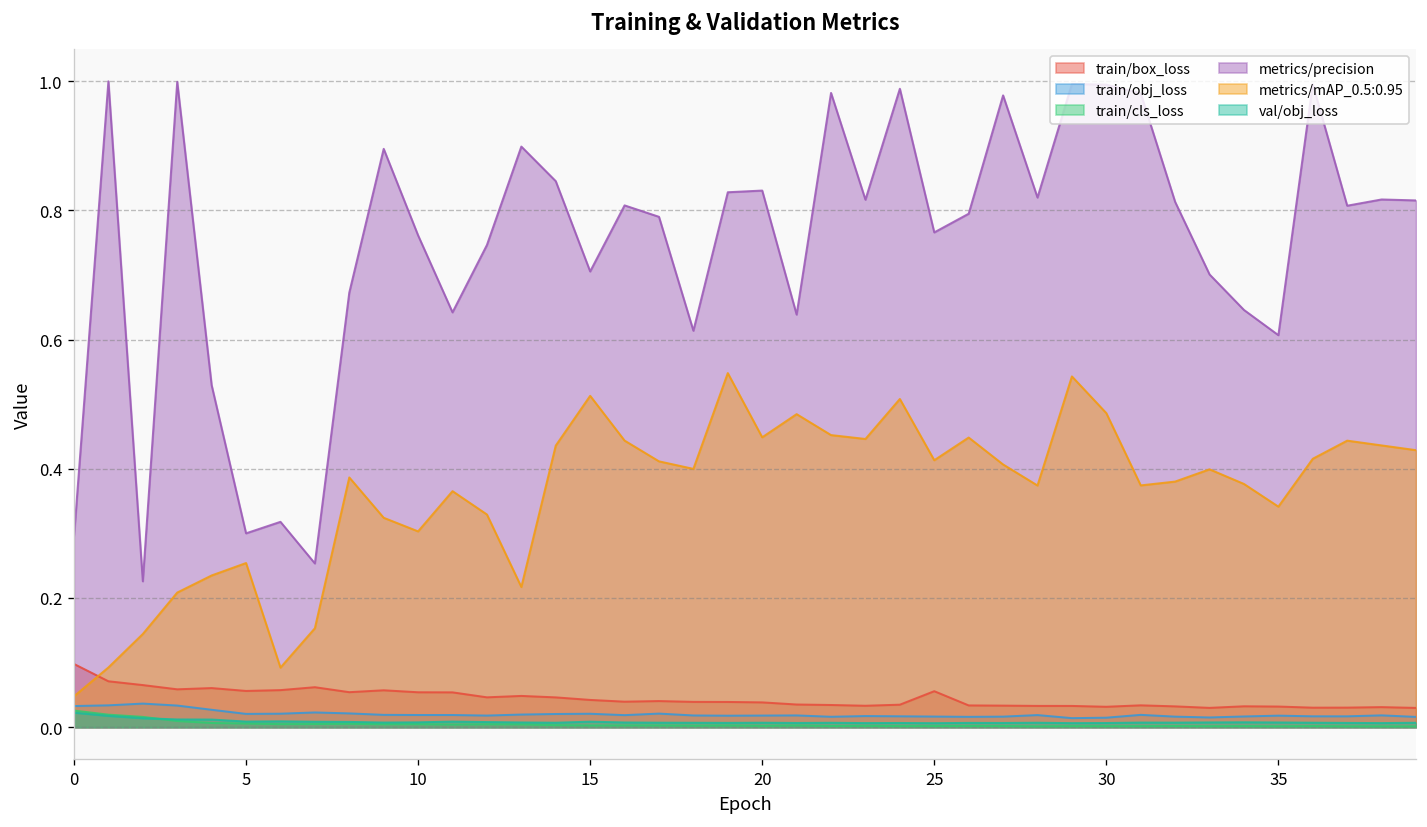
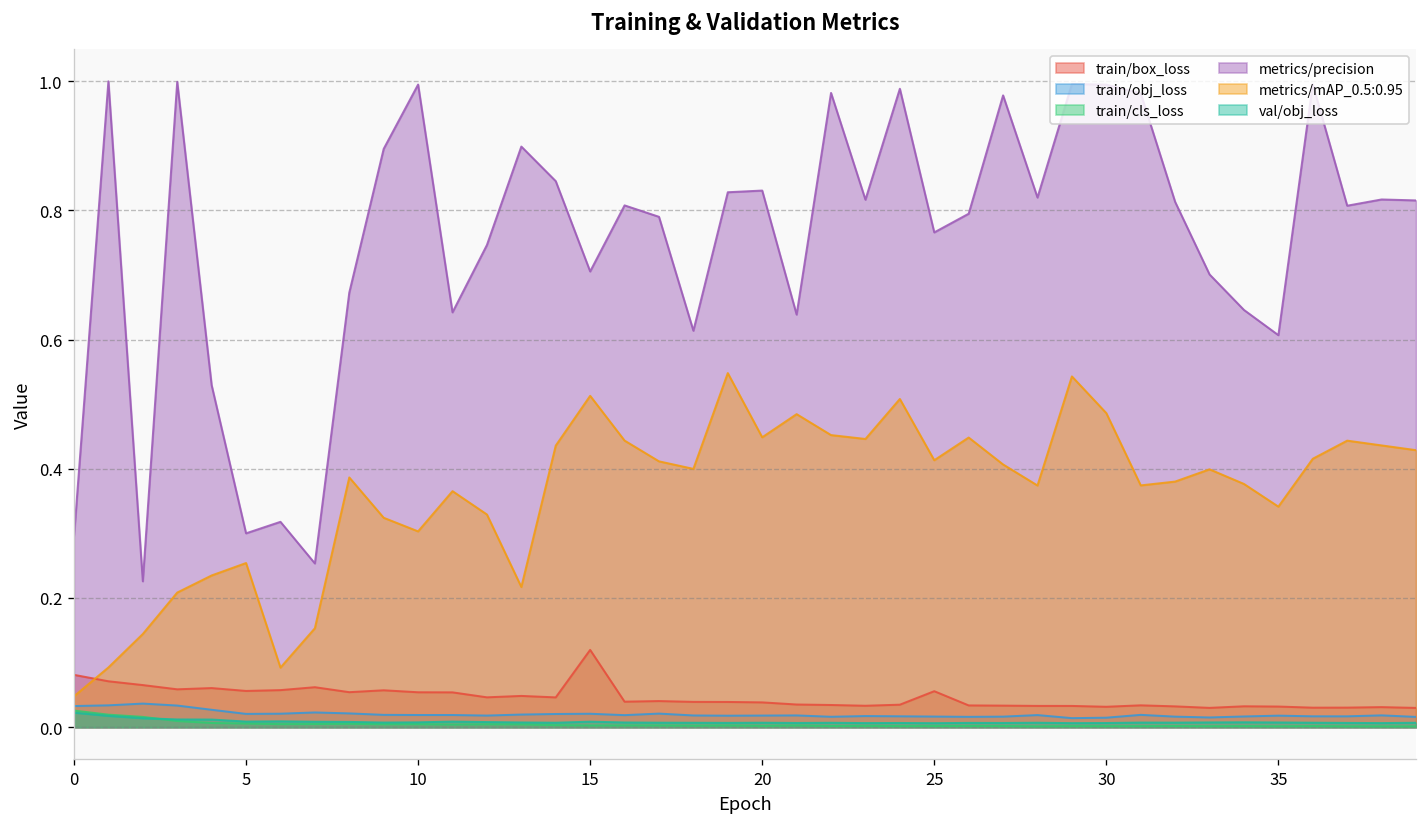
train/box_loss, 0: 0.10 -> 0.08
metrics/precision, 10: 0.76 -> 0.99
train/box_loss, 15: 0.04 -> 0.12
